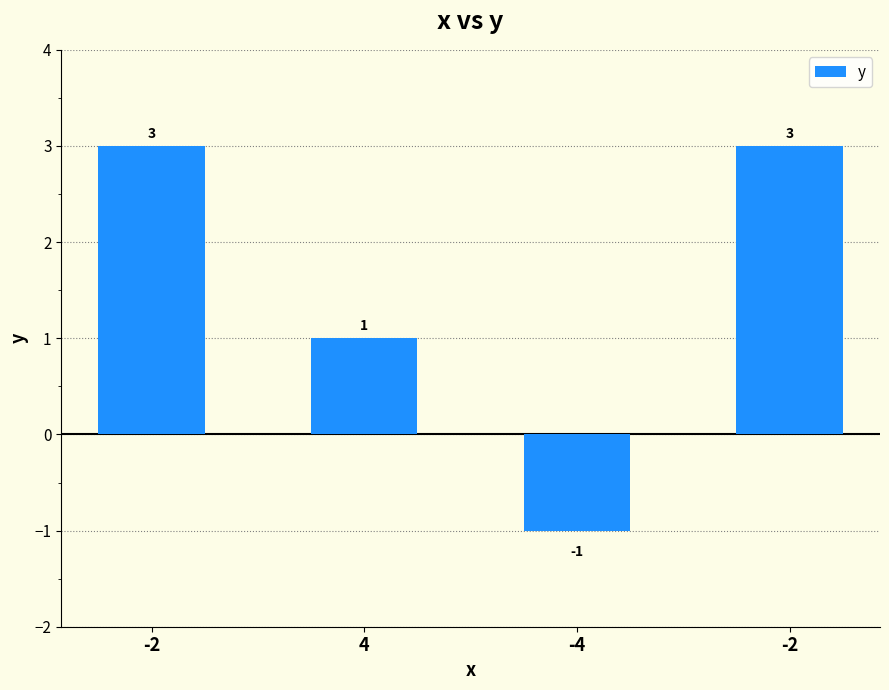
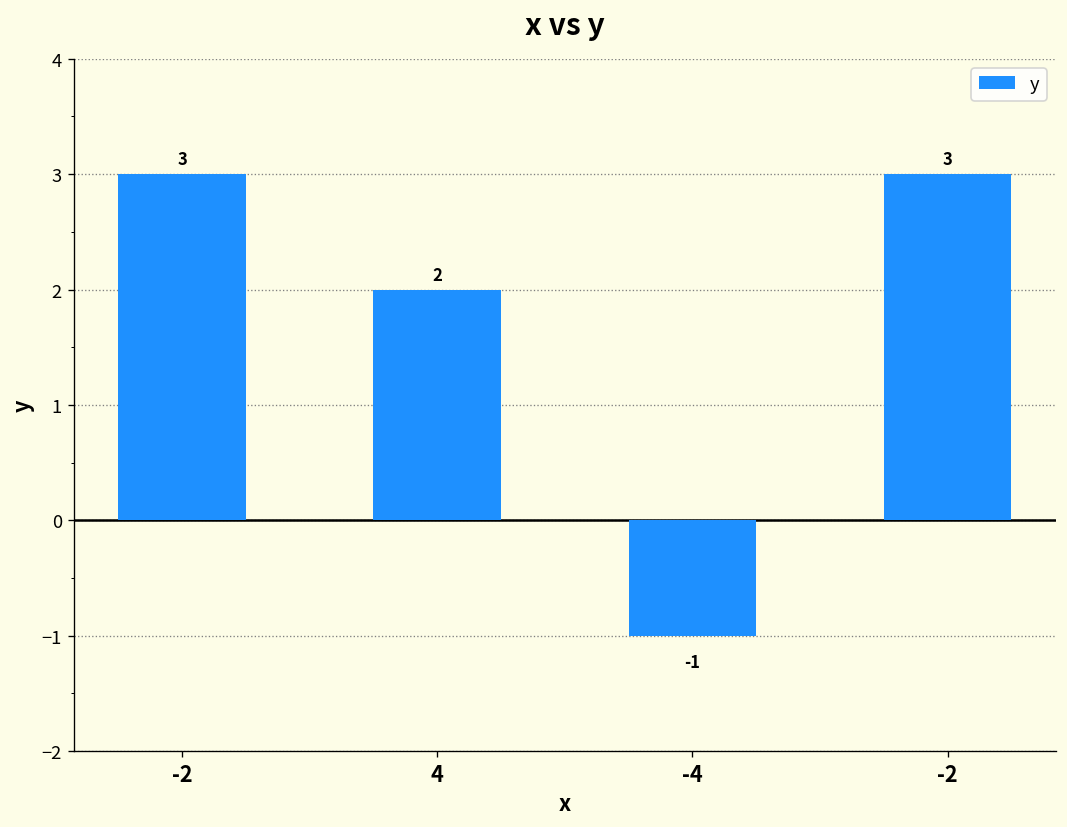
4: 1 -> 2
